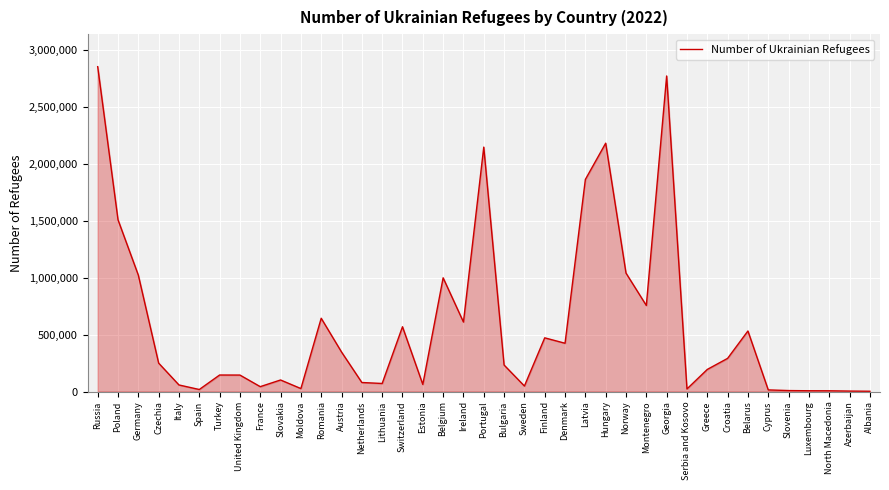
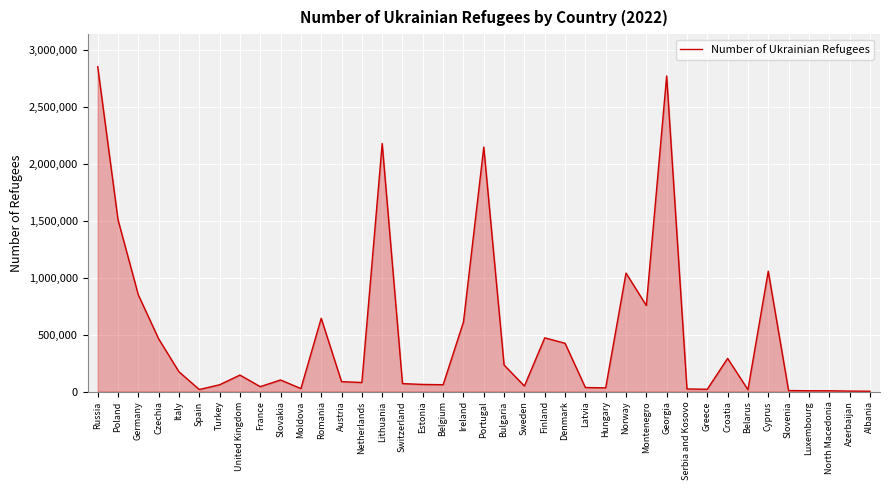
Germany: 1,020,000 -> 850,000
Czechia: 250,000 -> 460,000
Italy: 60,000 -> 170,000
Turkey: 150,000 -> 60,000
Austria: 350,000 -> 90,000
Lithuania: 70,000 -> 2,180,000
Switzerland: 570,000 -> 70,000
Belgium: 1,000,000 -> 60,000
Latvia: 1,860,000 -> 40,000
Hungary: 2,180,000 -> 30,000
Greece: 190,000 -> 20,000
Belarus: 530,000 -> 20,000
Cyprus: 10,000 -> 1,060,000
